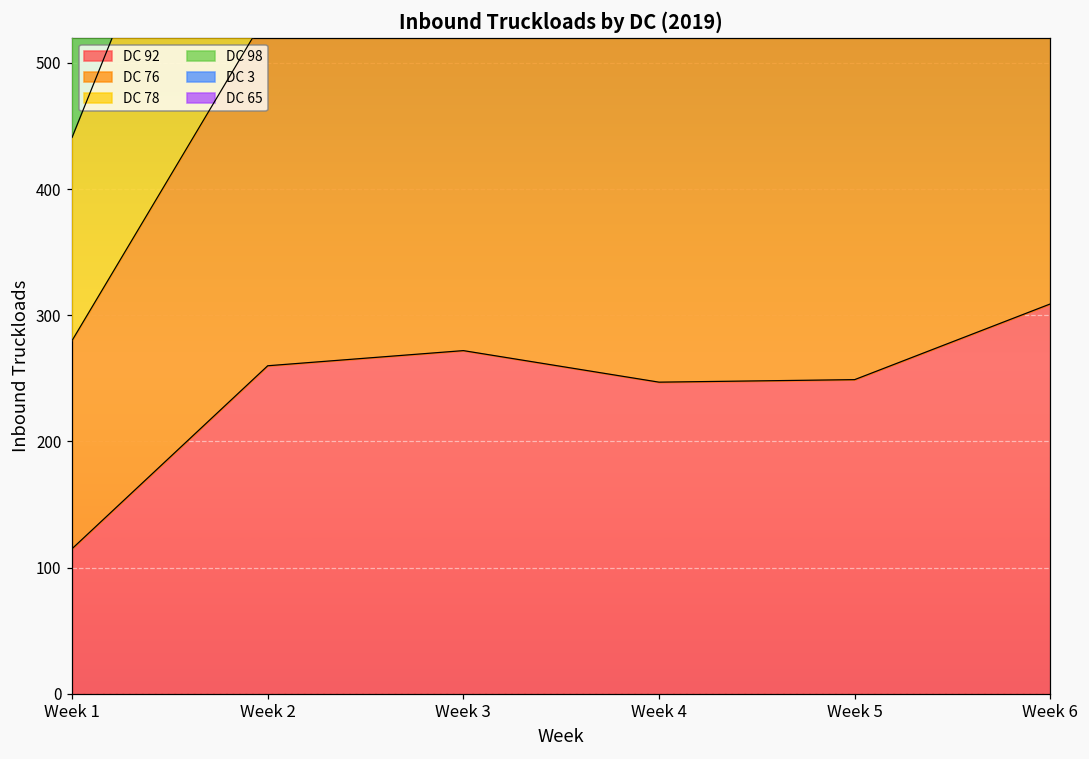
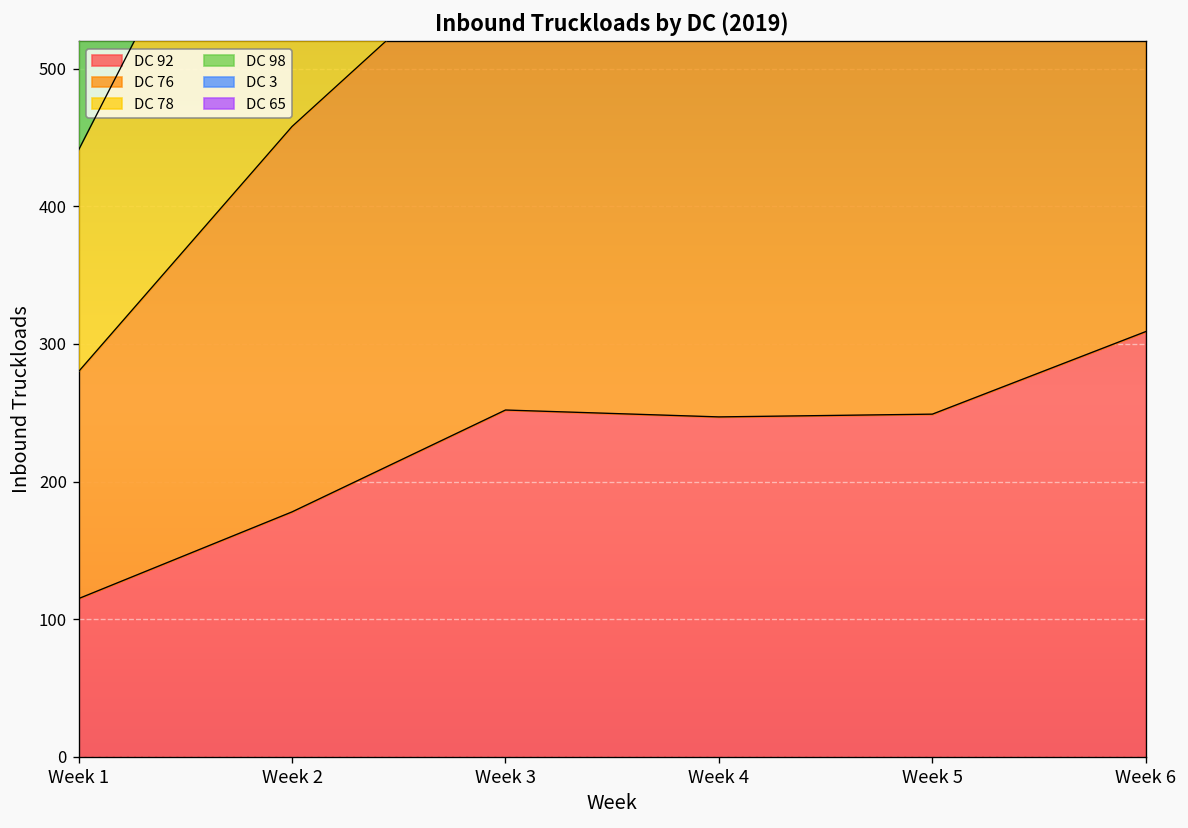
DC 92, Week 2: 260 -> 178
DC 92, Week 3: 272 -> 252
